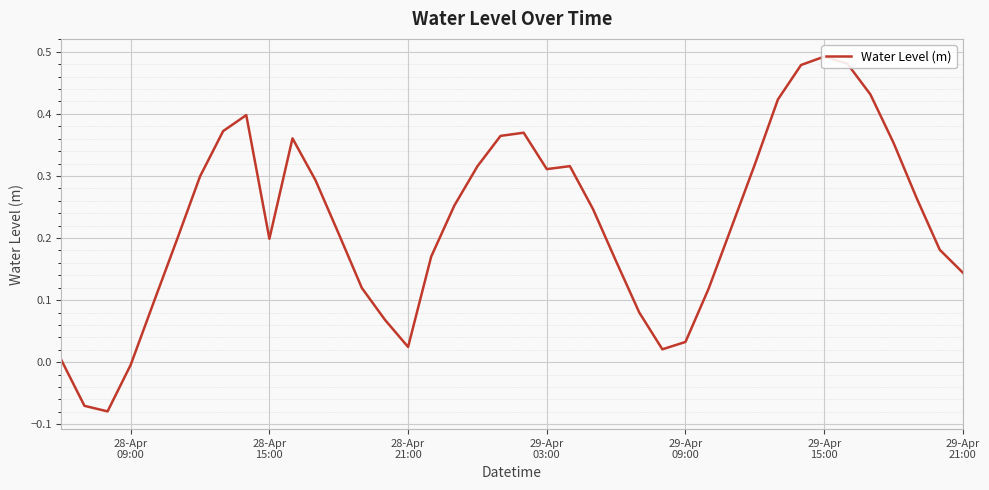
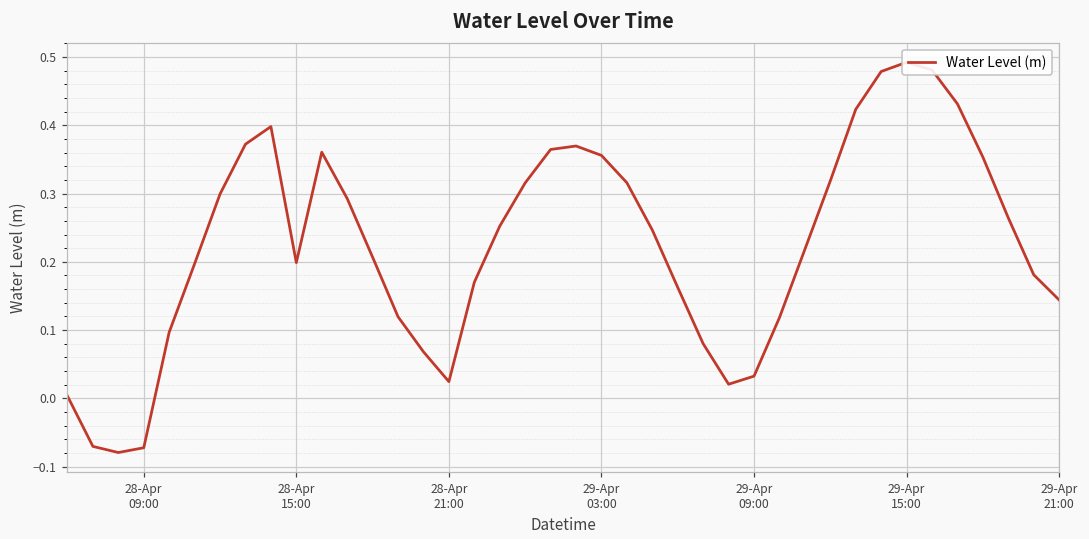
28-Apr 09:00: 0.00 -> -0.07
29-Apr 03:00: 0.31 -> 0.36
